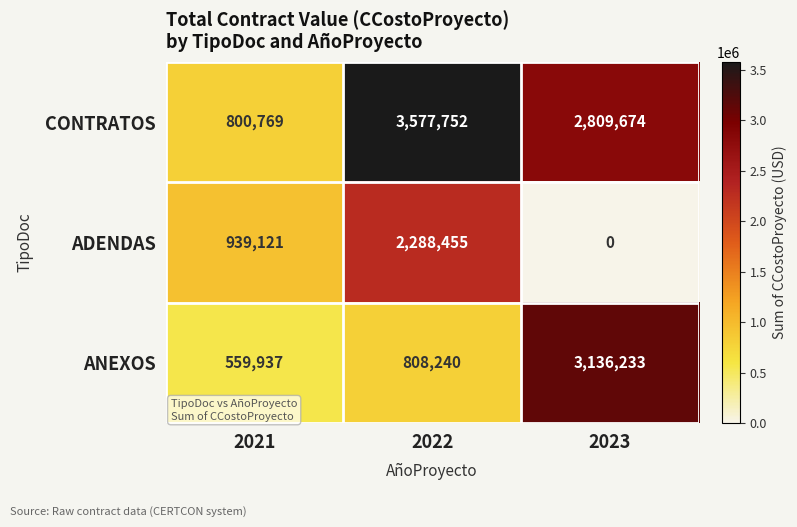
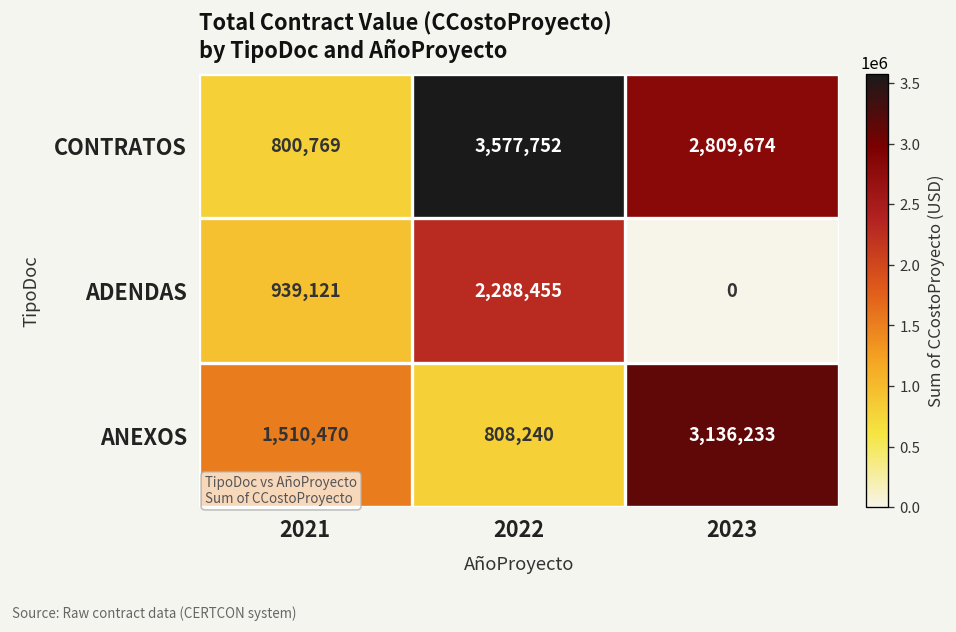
ANEXOS, 2021: 559,937 -> 1,510,470
